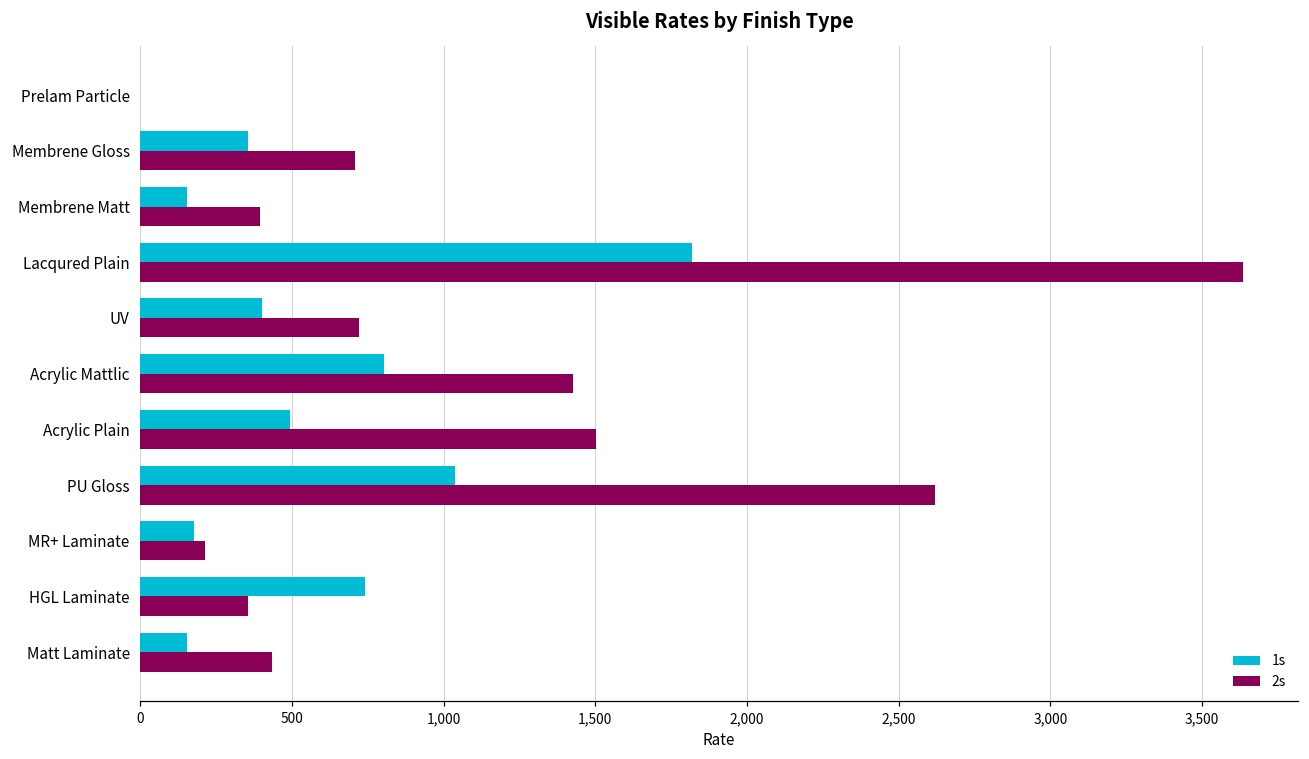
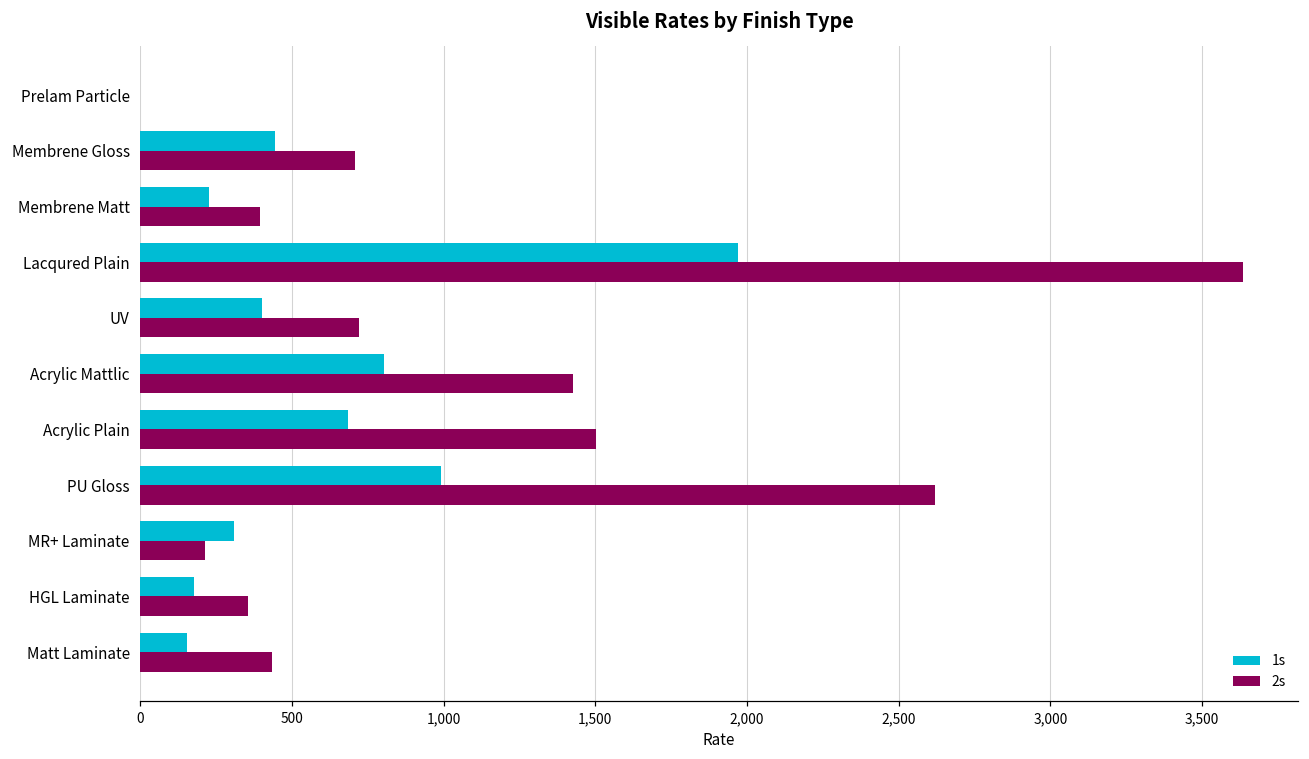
1s, Membrene Gloss: 350 -> 440
1s, Membrene Matt: 150 -> 230
1s, Lacqured Plain: 1,820 -> 1,970
1s, Acrylic Plain: 490 -> 680
1s, PU Gloss: 1,040 -> 990
1s, MR+ Laminate: 180 -> 310
1s, HGL Laminate: 740 -> 180
